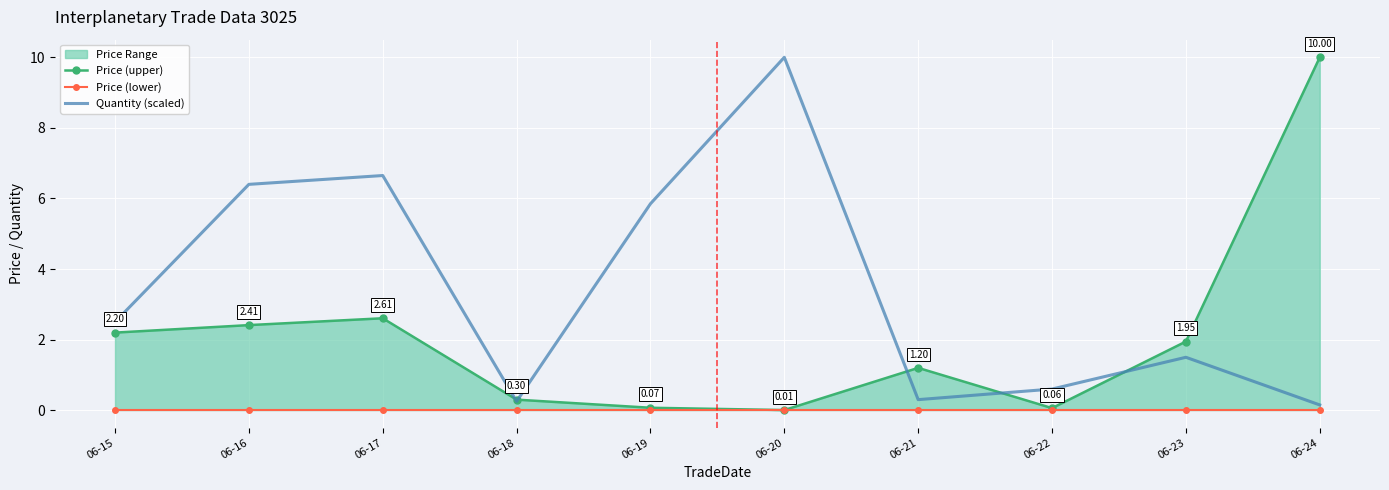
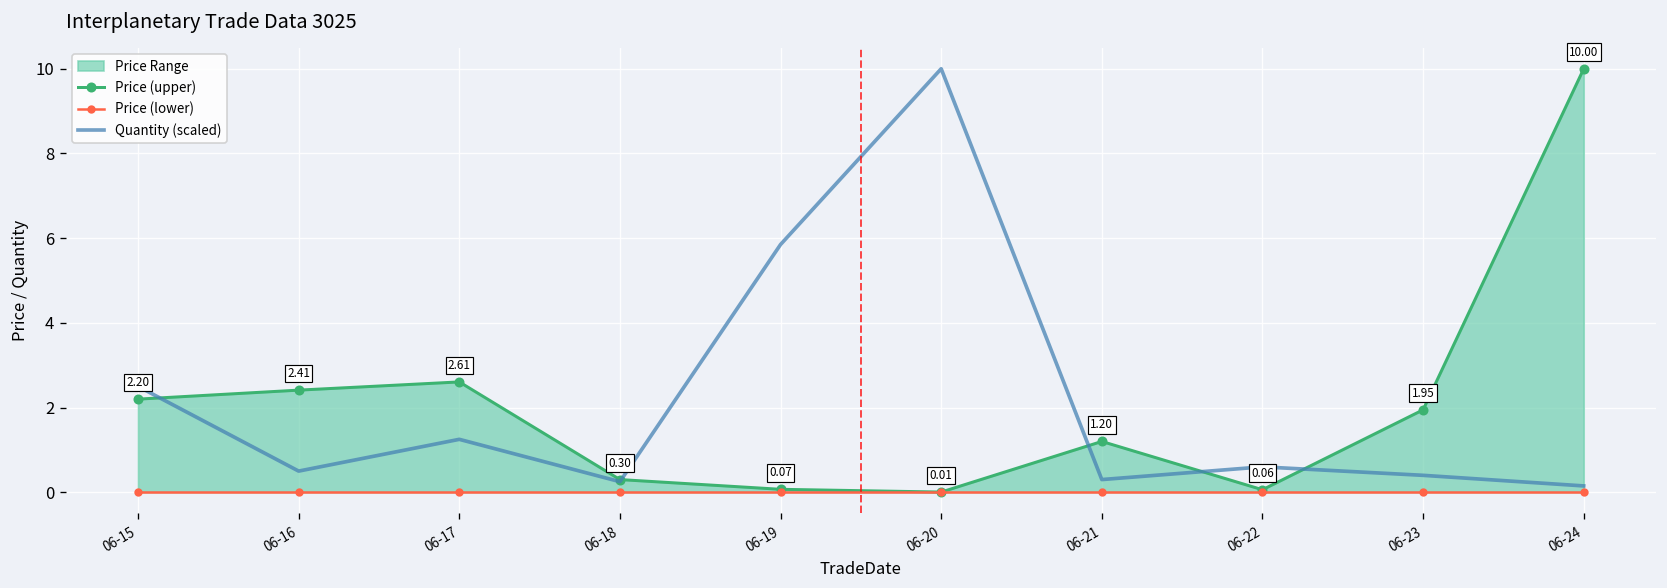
Quantity (scaled), 06-16: 6.4 -> 0.5
Quantity (scaled), 06-17: 6.7 -> 1.3
Quantity (scaled), 06-23: 1.5 -> 0.4
